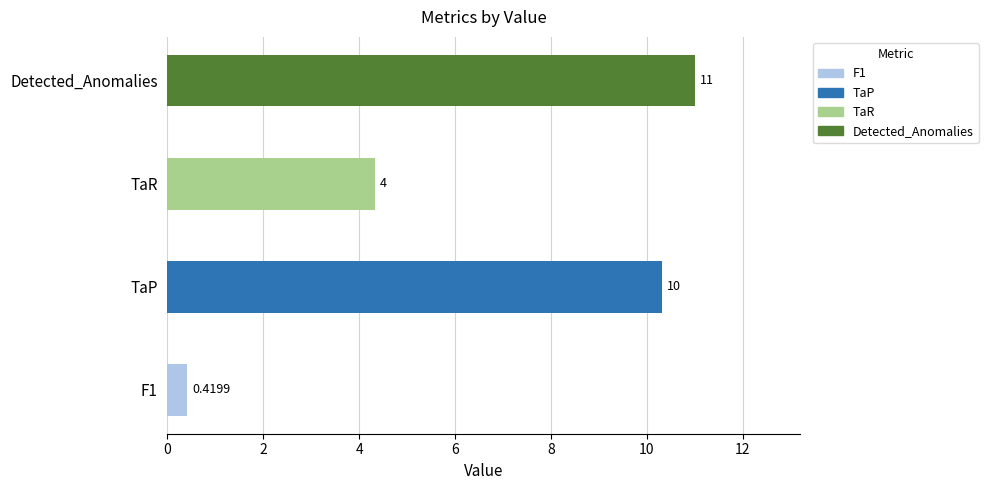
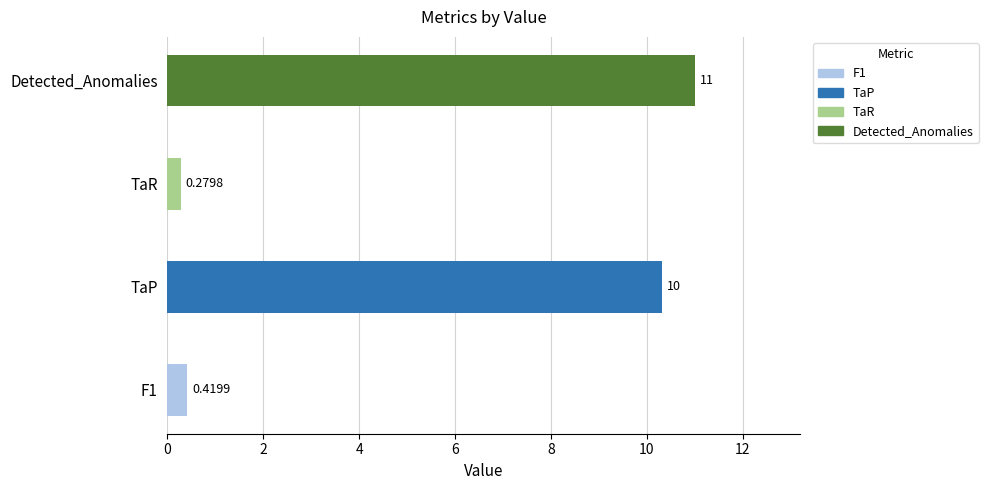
TaR: 4 -> 0.2798
